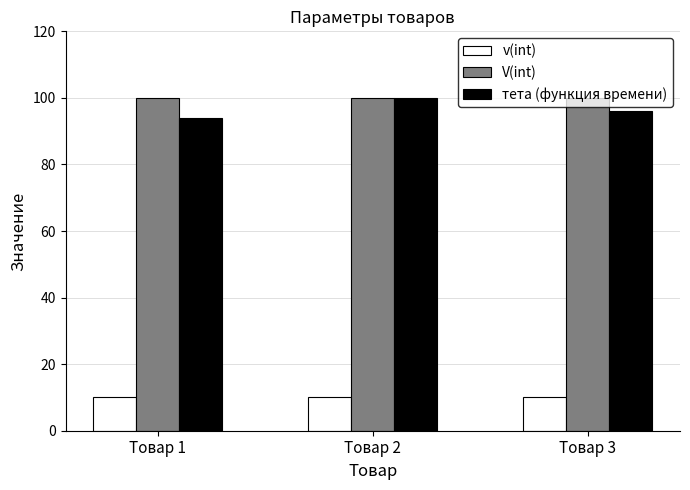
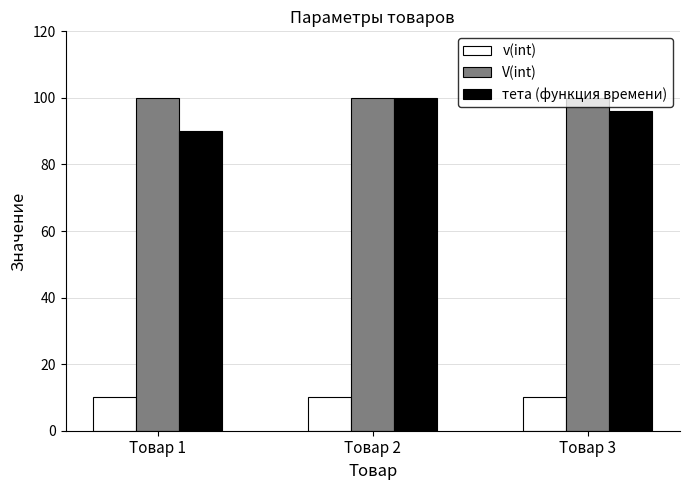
тета (функция времени), Товар 1: 94 -> 90
